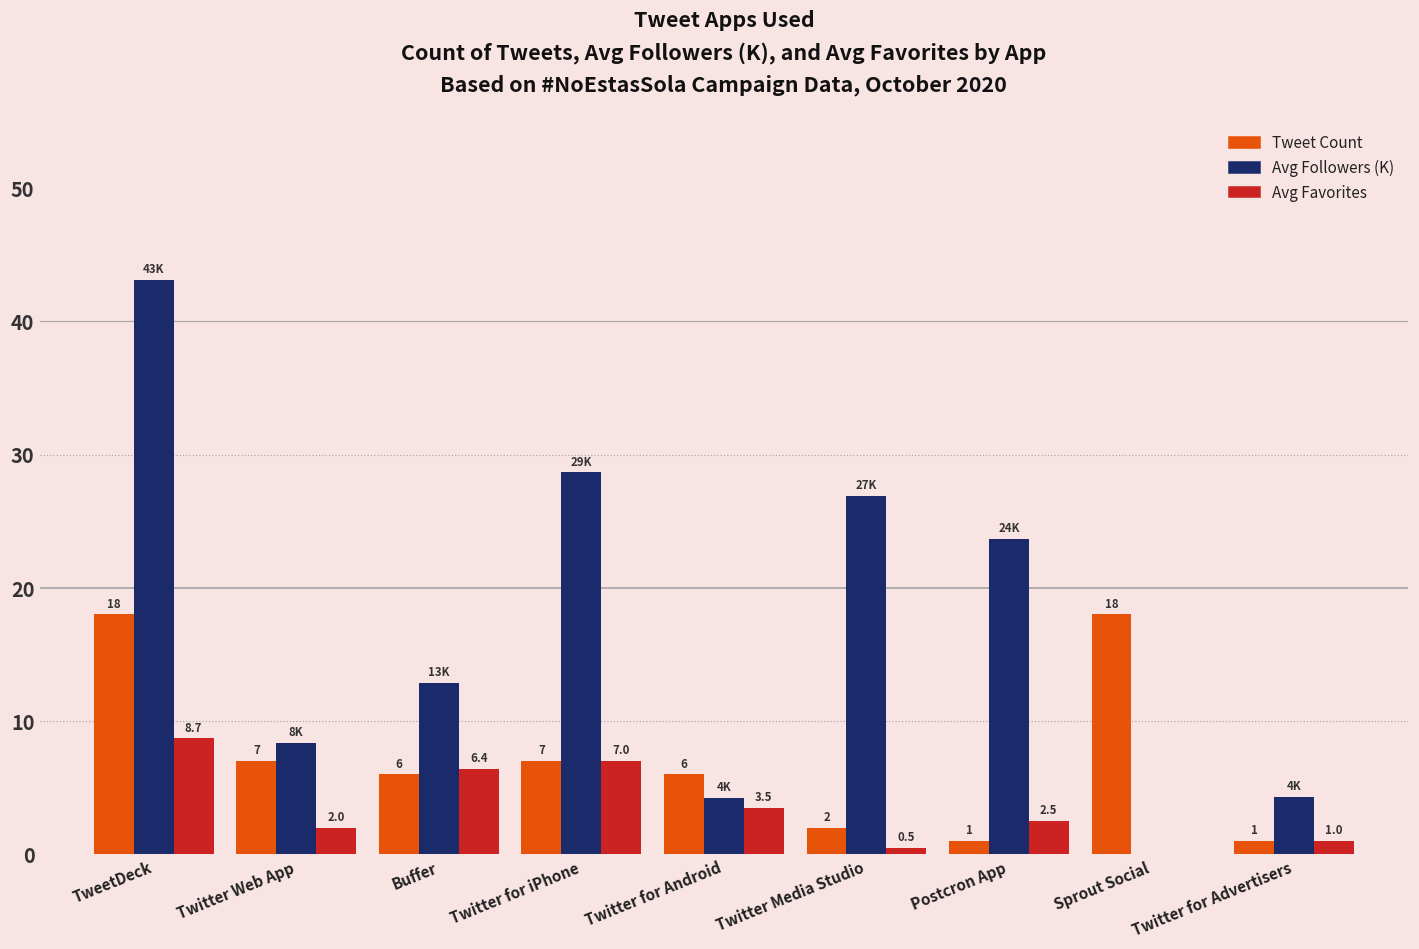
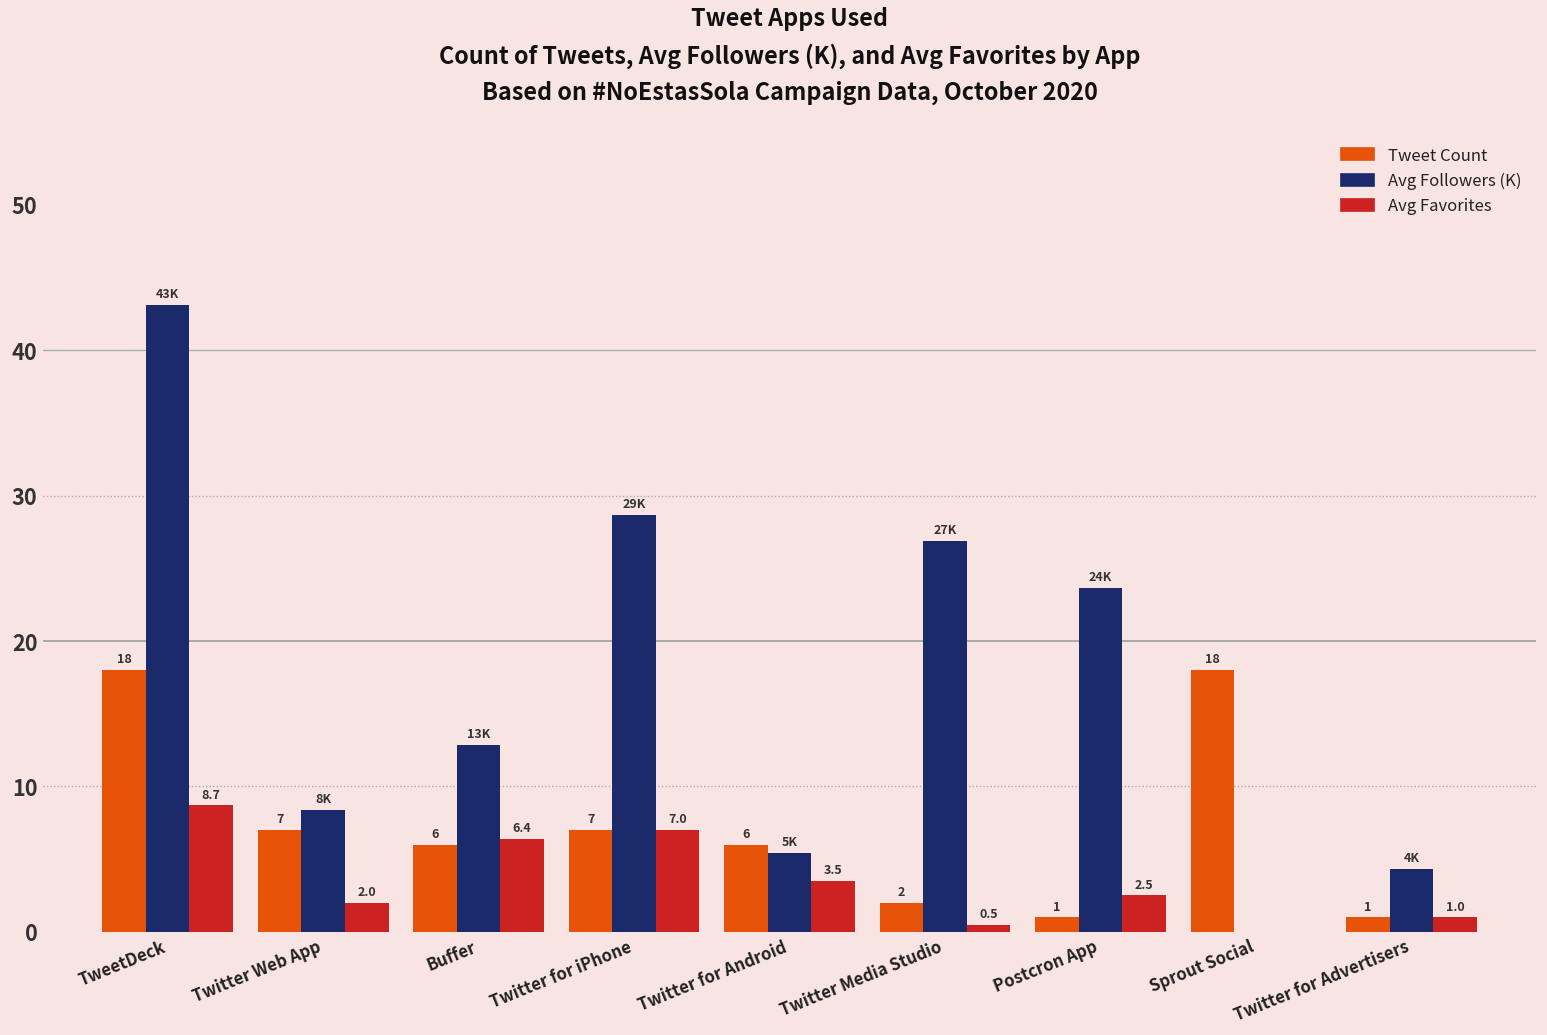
Avg Followers (K), Twitter for Android: 4K -> 5K
